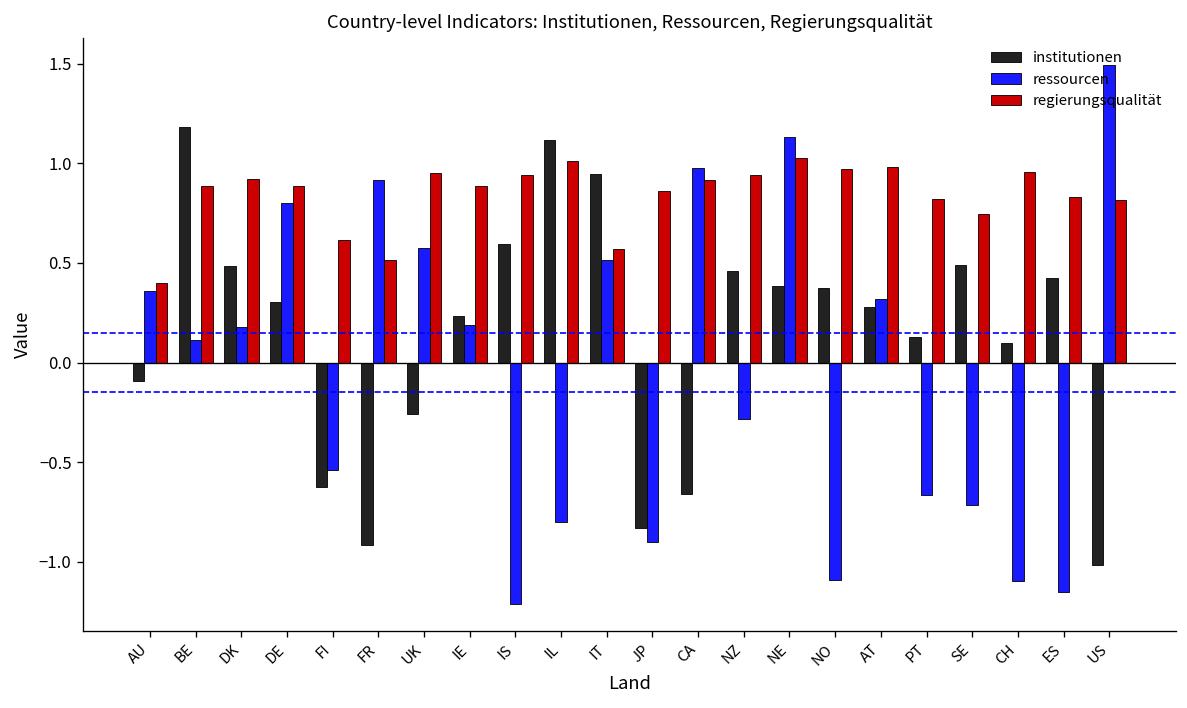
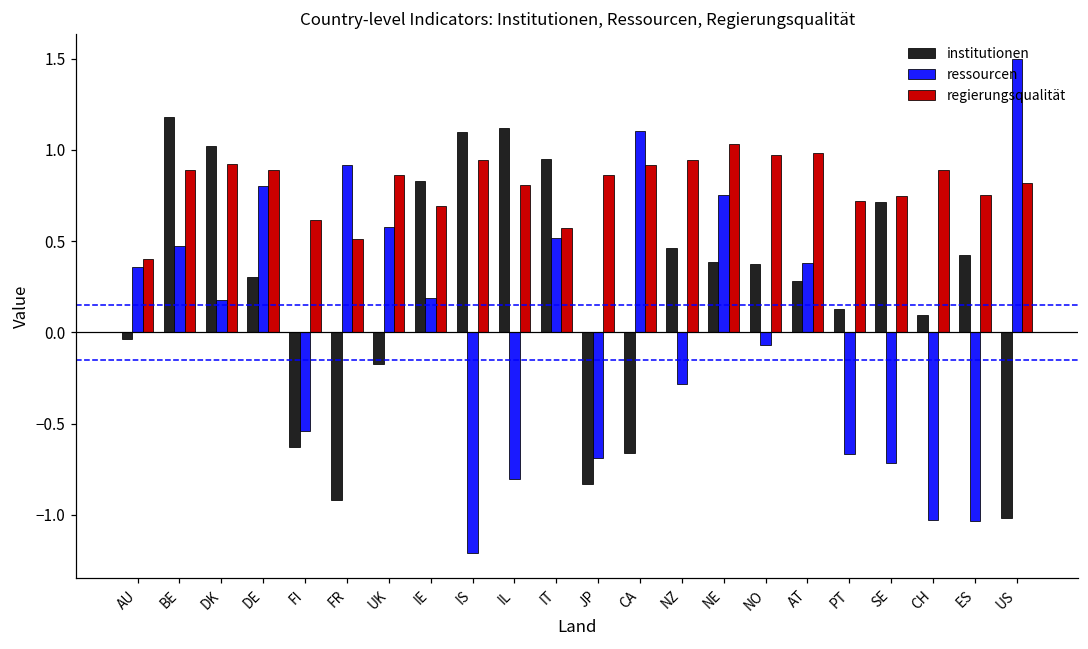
institutionen, AU: -0.09 -> -0.03
ressourcen, BE: 0.12 -> 0.47
institutionen, DK: 0.48 -> 1.02
institutionen, UK: -0.26 -> -0.17
regierungsqualität, UK: 0.95 -> 0.86
institutionen, IE: 0.24 -> 0.83
regierungsqualität, IE: 0.89 -> 0.69
institutionen, IS: 0.59 -> 1.10
regierungsqualität, IL: 1.01 -> 0.81
ressourcen, JP: -0.90 -> -0.69
ressourcen, CA: 0.98 -> 1.10
ressourcen, NE: 1.13 -> 0.75
ressourcen, NO: -1.09 -> -0.07
ressourcen, AT: 0.32 -> 0.38
regierungsqualität, PT: 0.82 -> 0.72
institutionen, SE: 0.49 -> 0.71
ressourcen, CH: -1.10 -> -1.03
regierungsqualität, CH: 0.96 -> 0.89
ressourcen, ES: -1.15 -> -1.03
regierungsqualität, ES: 0.83 -> 0.75
